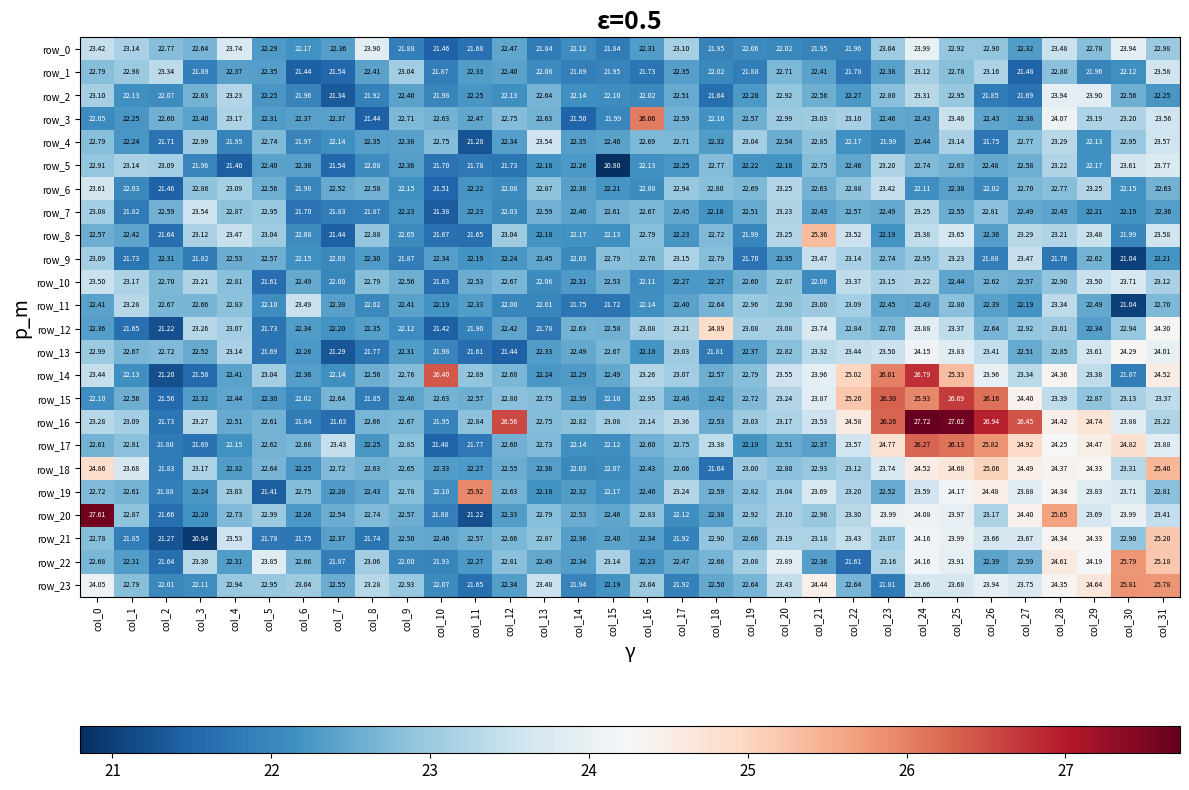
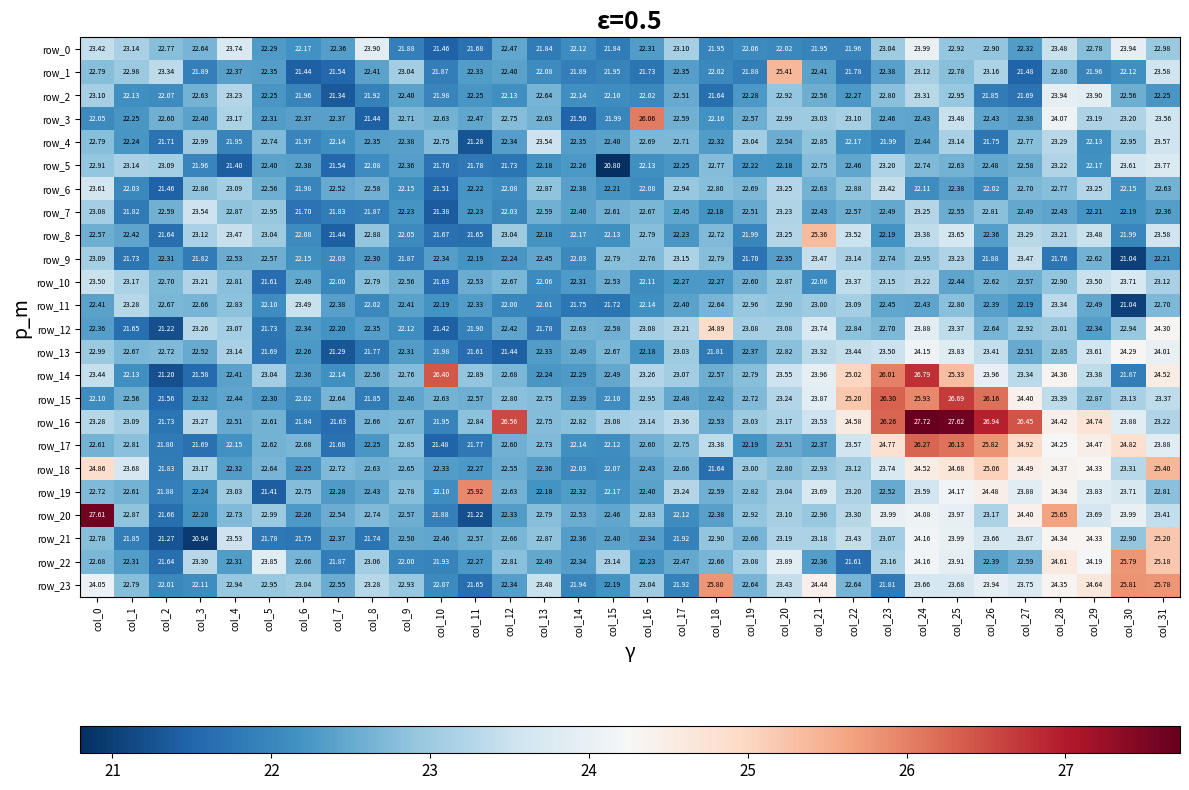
row_1, col_20: 22.71 -> 25.41
row_17, col_7: 23.43 -> 21.68
row_23, col_18: 22.50 -> 25.80
